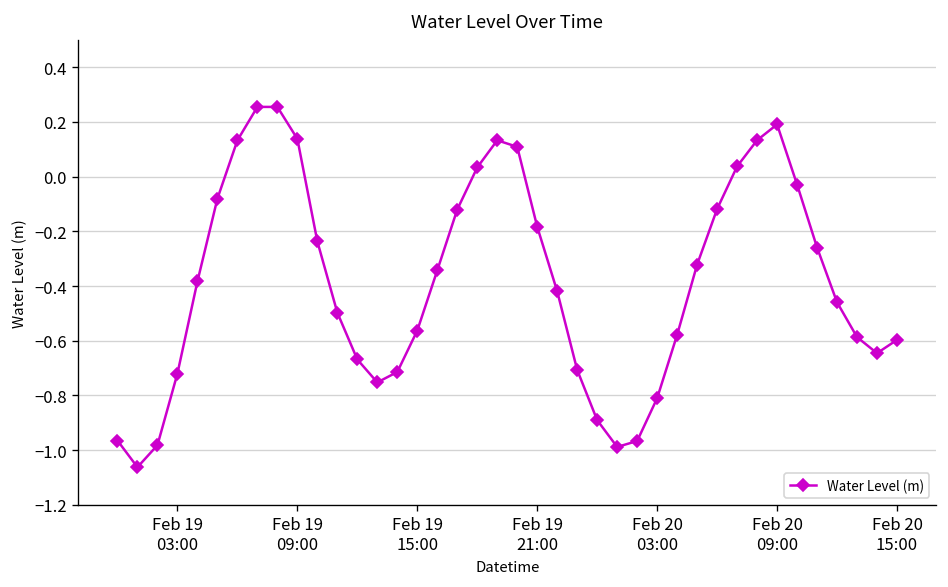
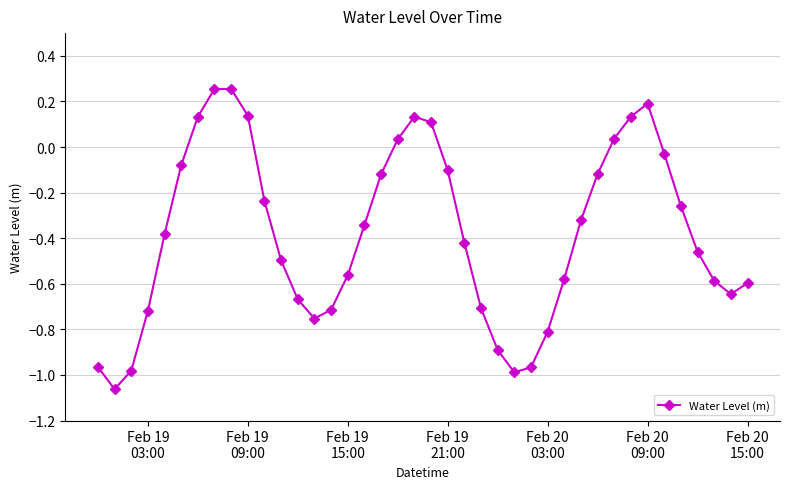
Feb 19 21:00: -0.18 -> -0.10
